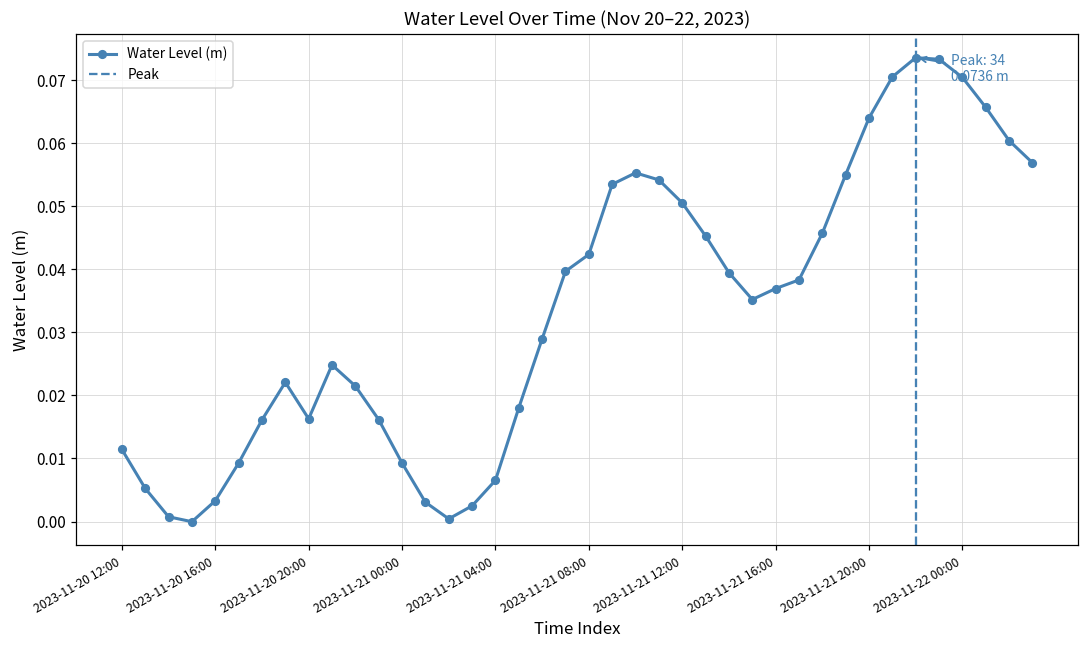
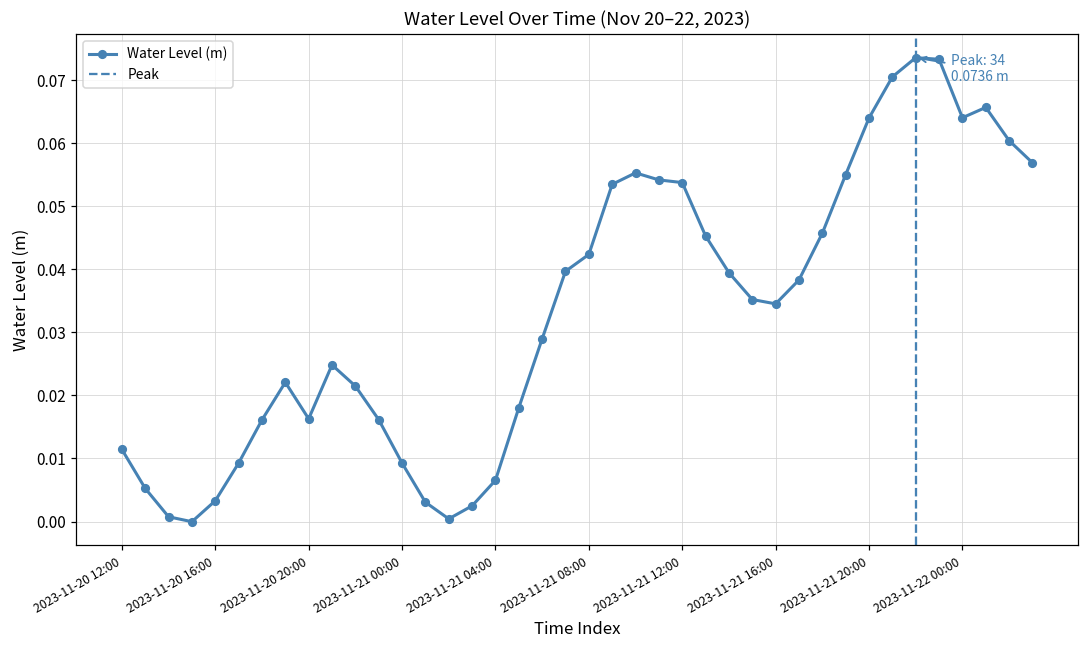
2023-11-21 12:00: 0.051 -> 0.054
2023-11-21 16:00: 0.037 -> 0.035
2023-11-22 00:00: 0.070 -> 0.064
